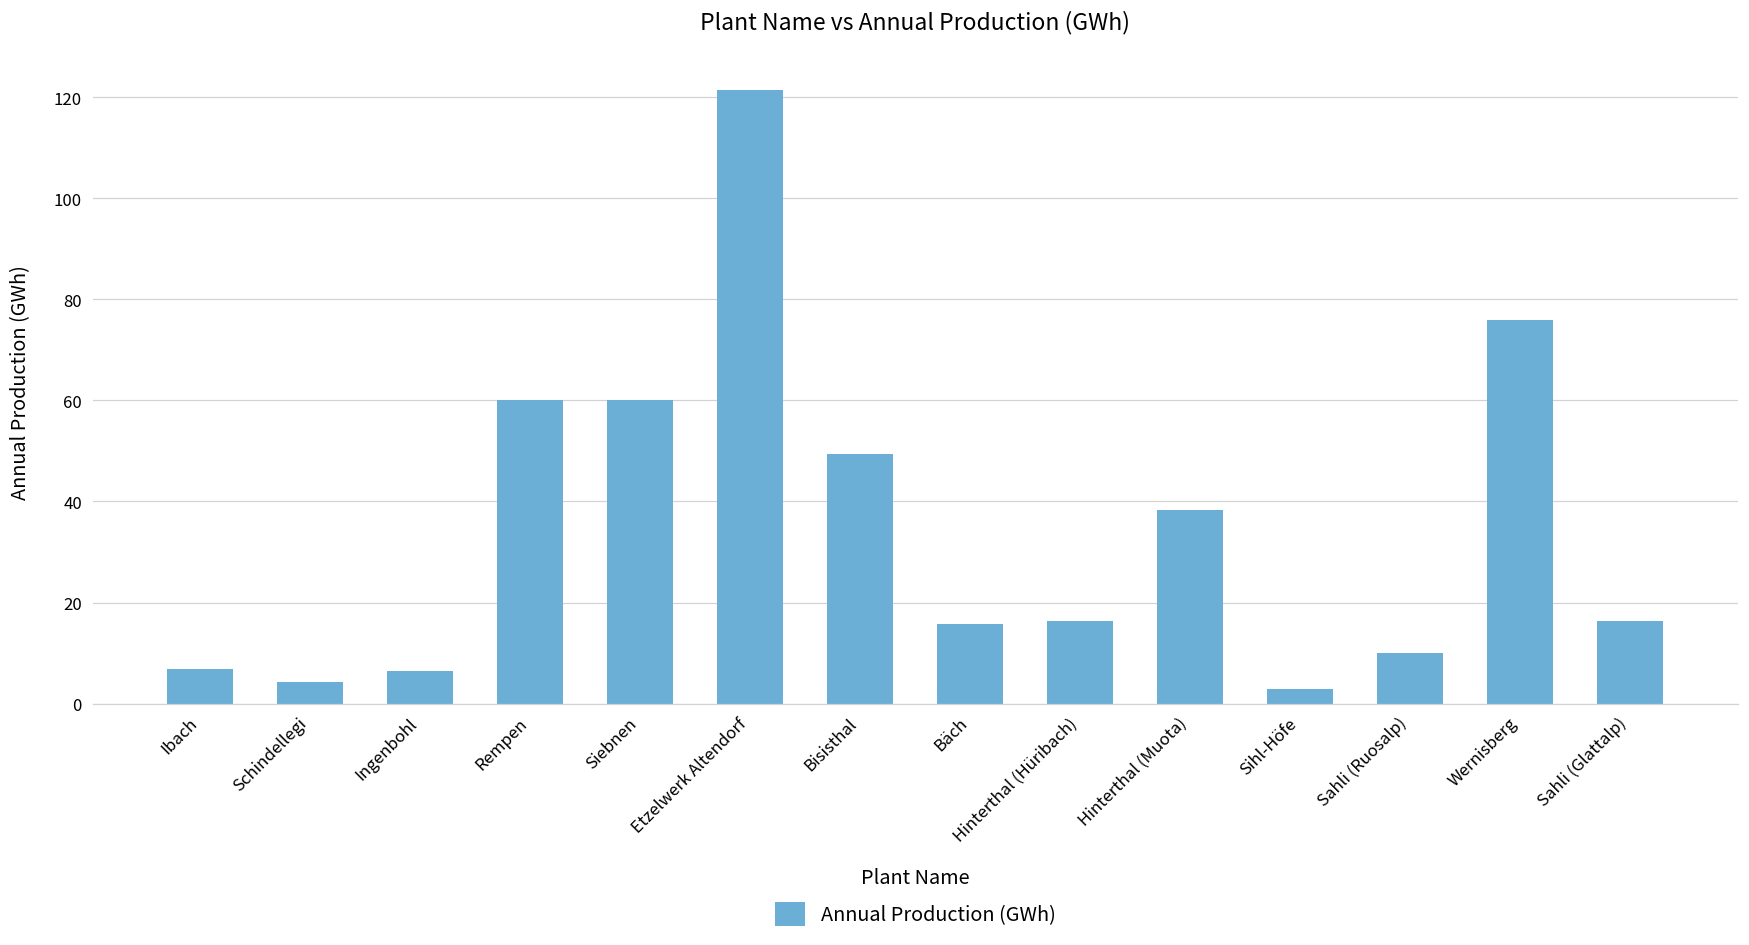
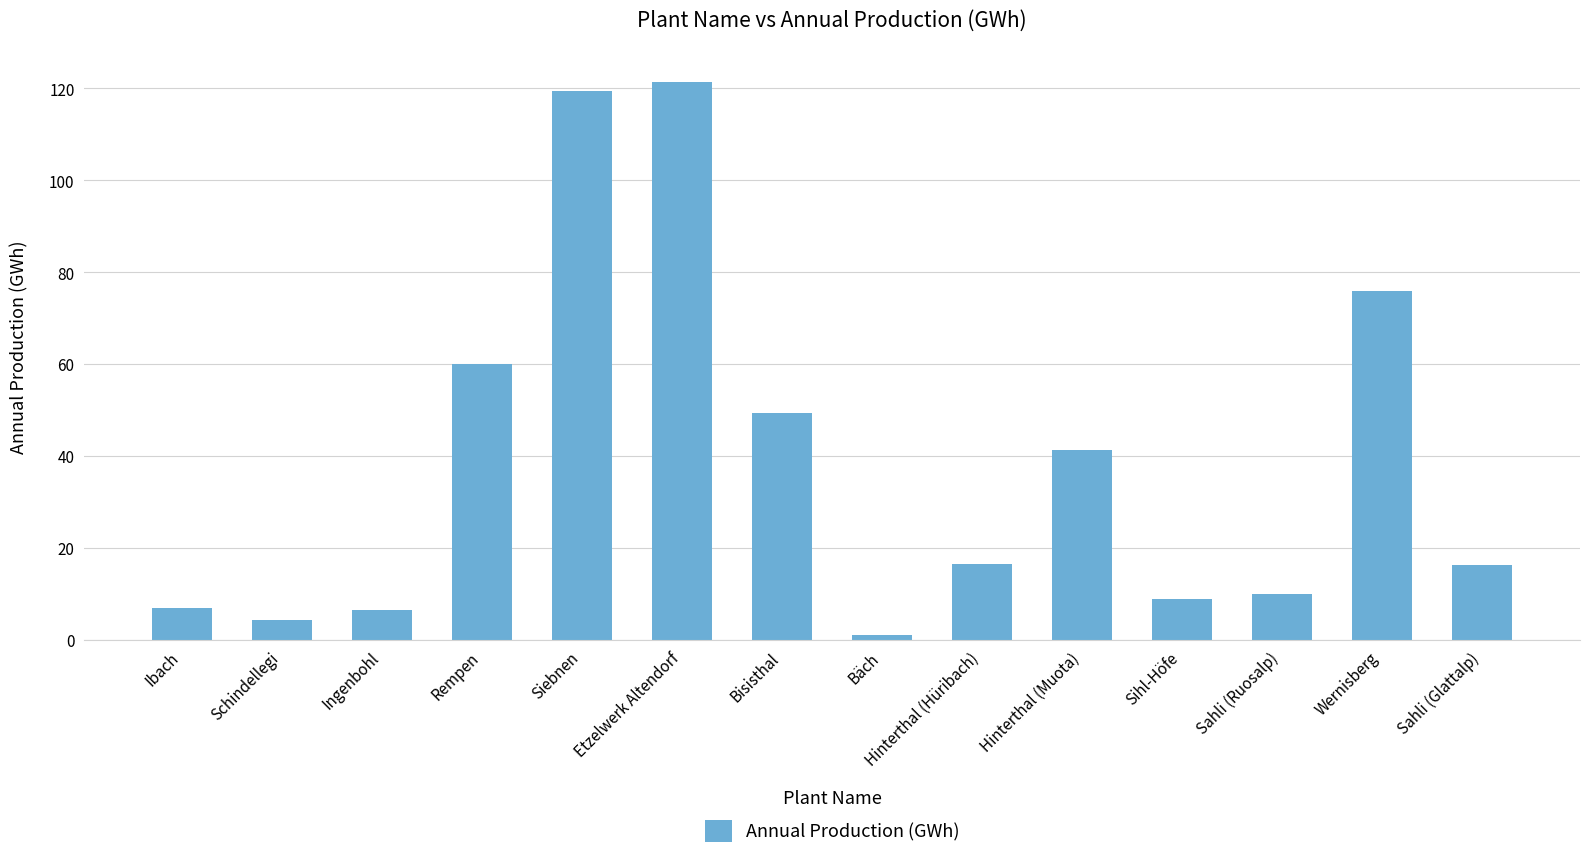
Siebnen: 60 -> 119
Bäch: 16 -> 1
Hinterthal (Muota): 38 -> 41
Sihl-Höfe: 3 -> 9
